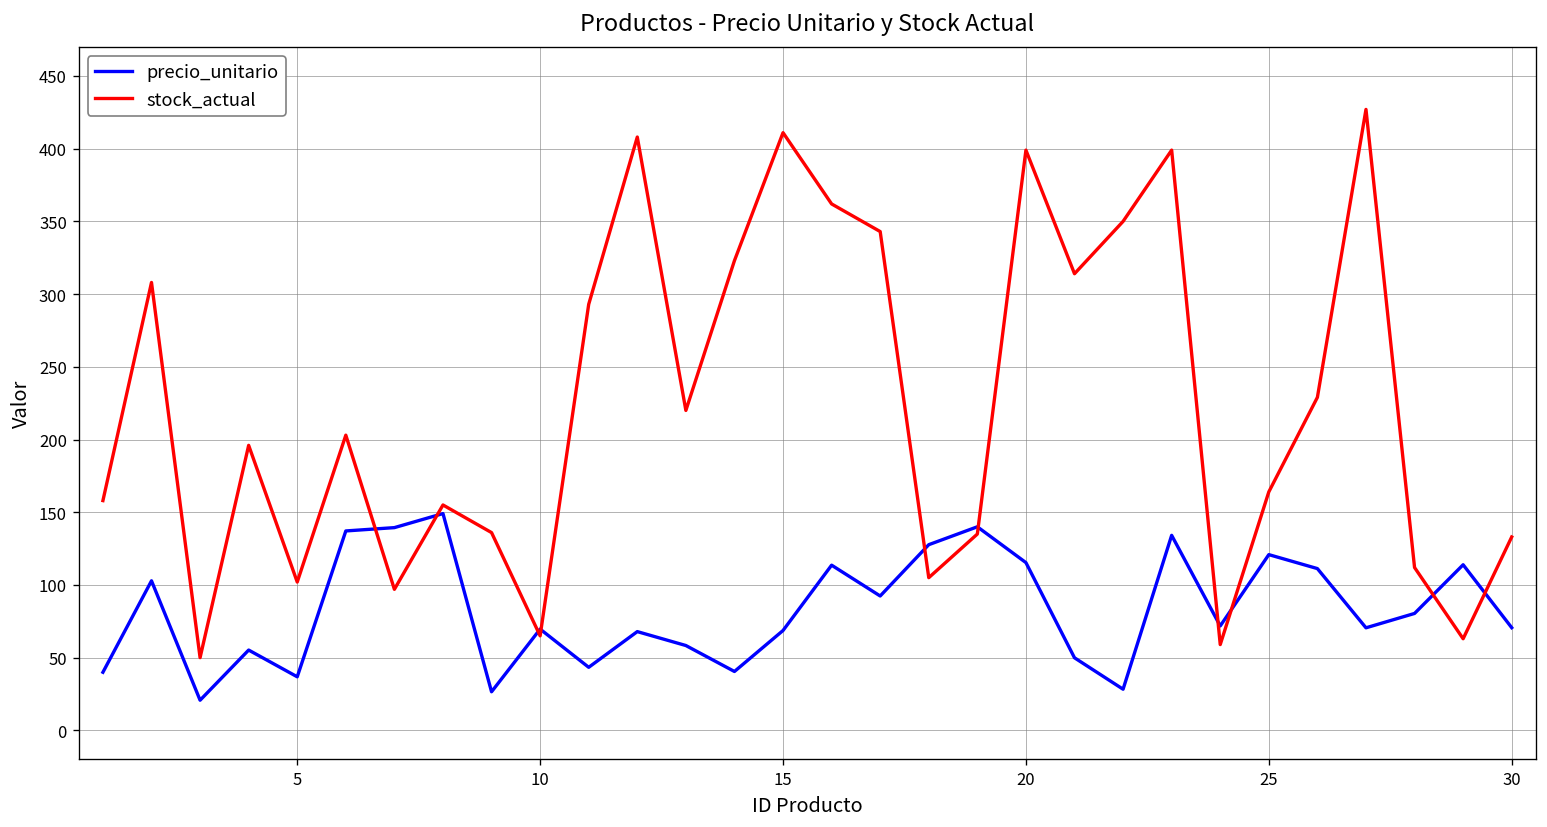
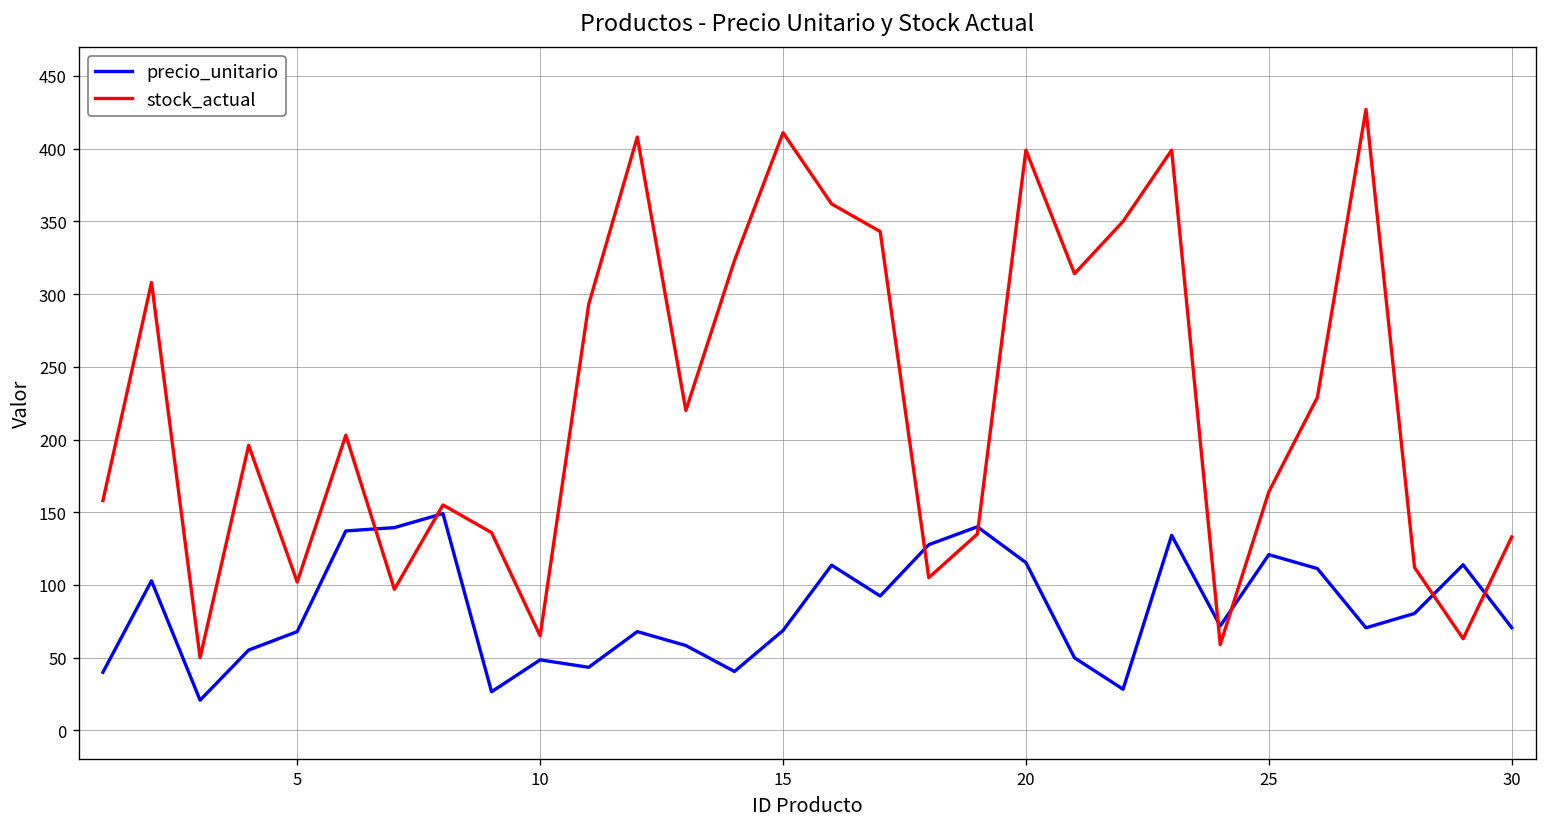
precio_unitario, 5: 37 -> 68
precio_unitario, 10: 70 -> 48
